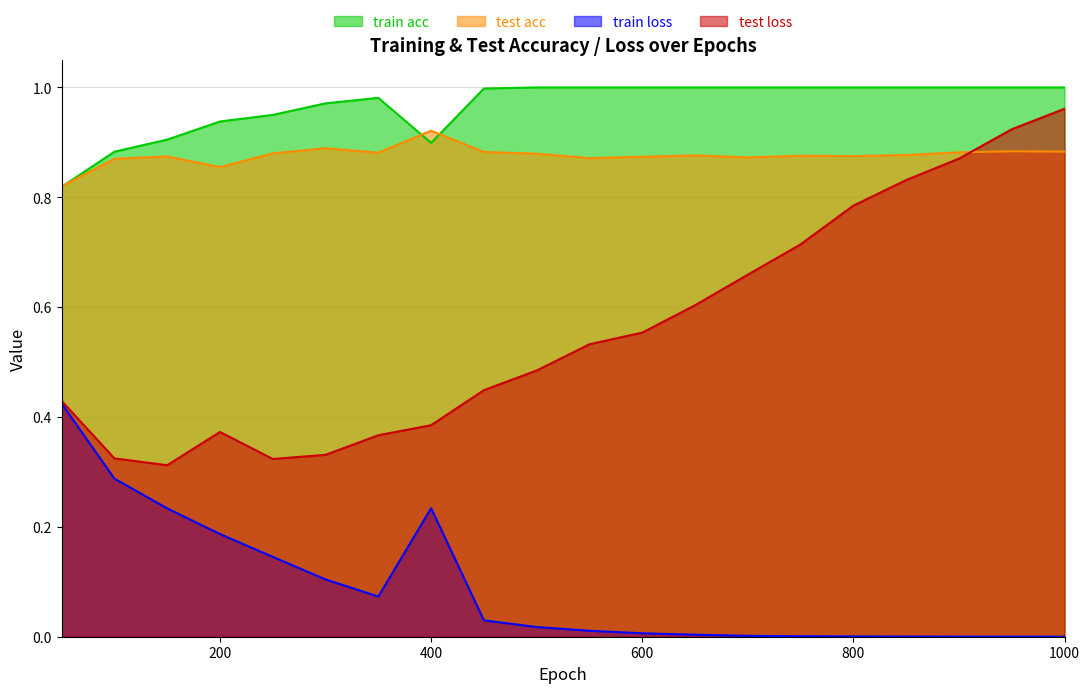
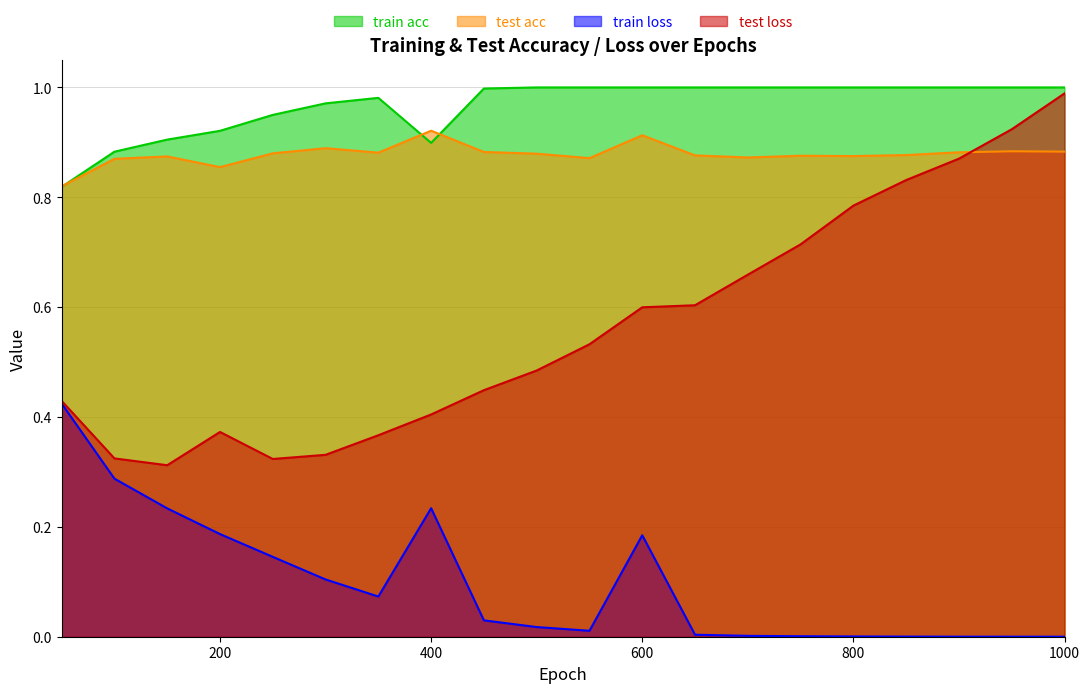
train acc, 200: 0.94 -> 0.92
test loss, 400: 0.39 -> 0.40
test acc, 600: 0.87 -> 0.91
train loss, 600: 0.01 -> 0.18
test loss, 600: 0.55 -> 0.60
test loss, 1000: 0.96 -> 0.99
